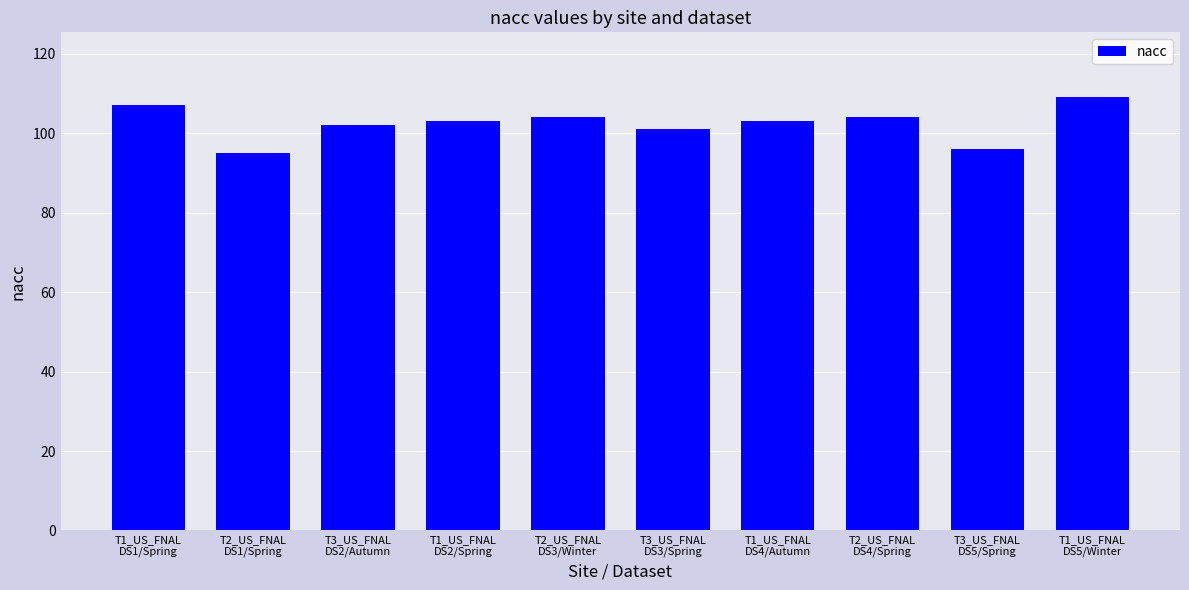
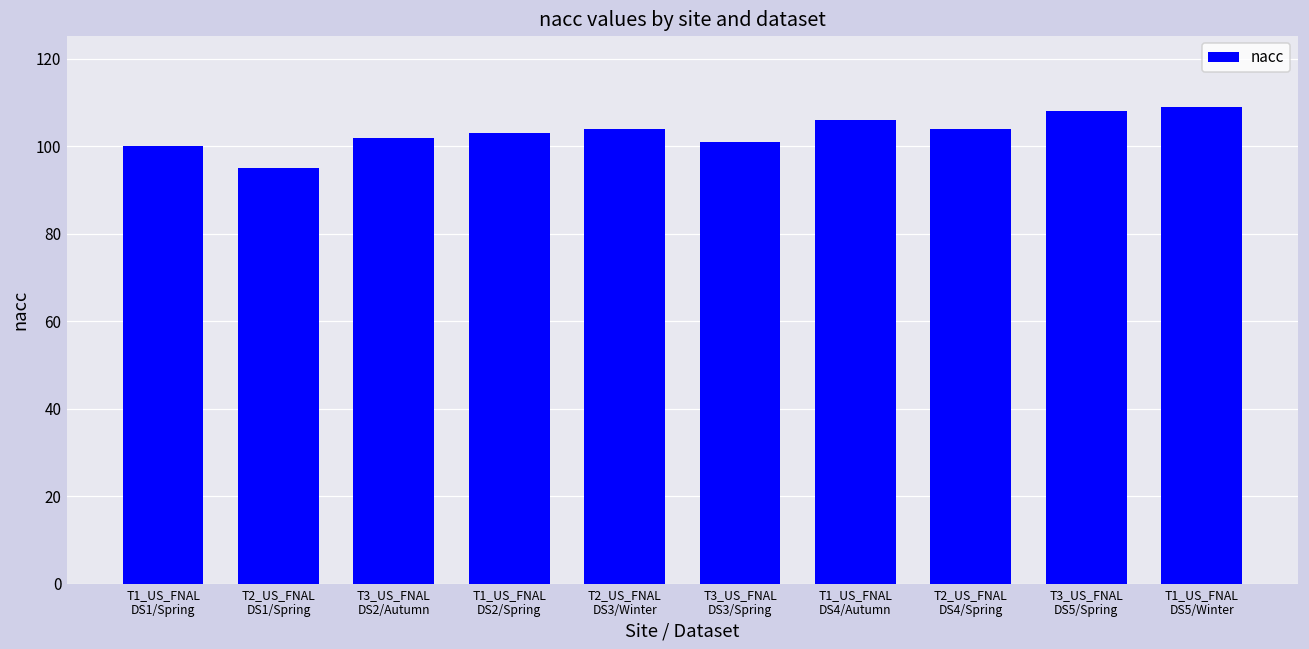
T1_US_FNAL DS1/Spring: 107 -> 100
T1_US_FNAL DS4/Autumn: 103 -> 106
T3_US_FNAL DS5/Spring: 96 -> 108
